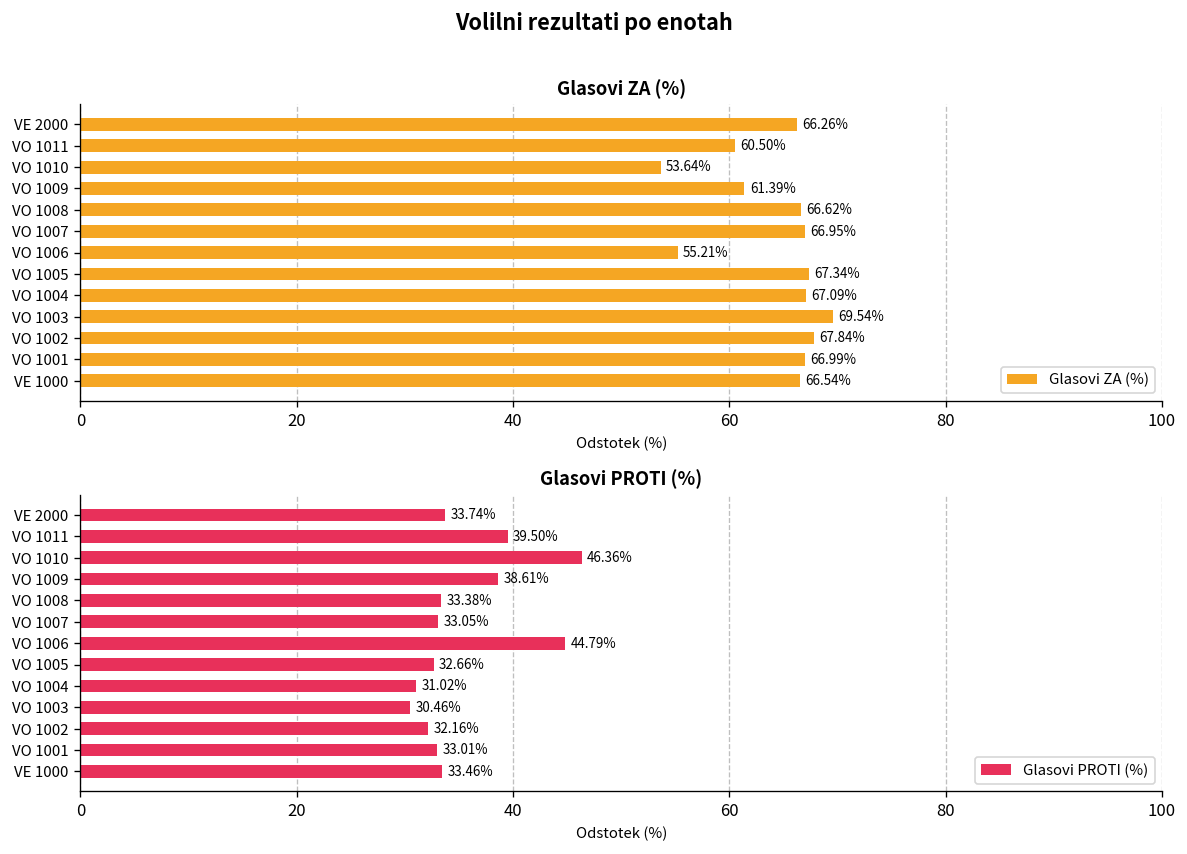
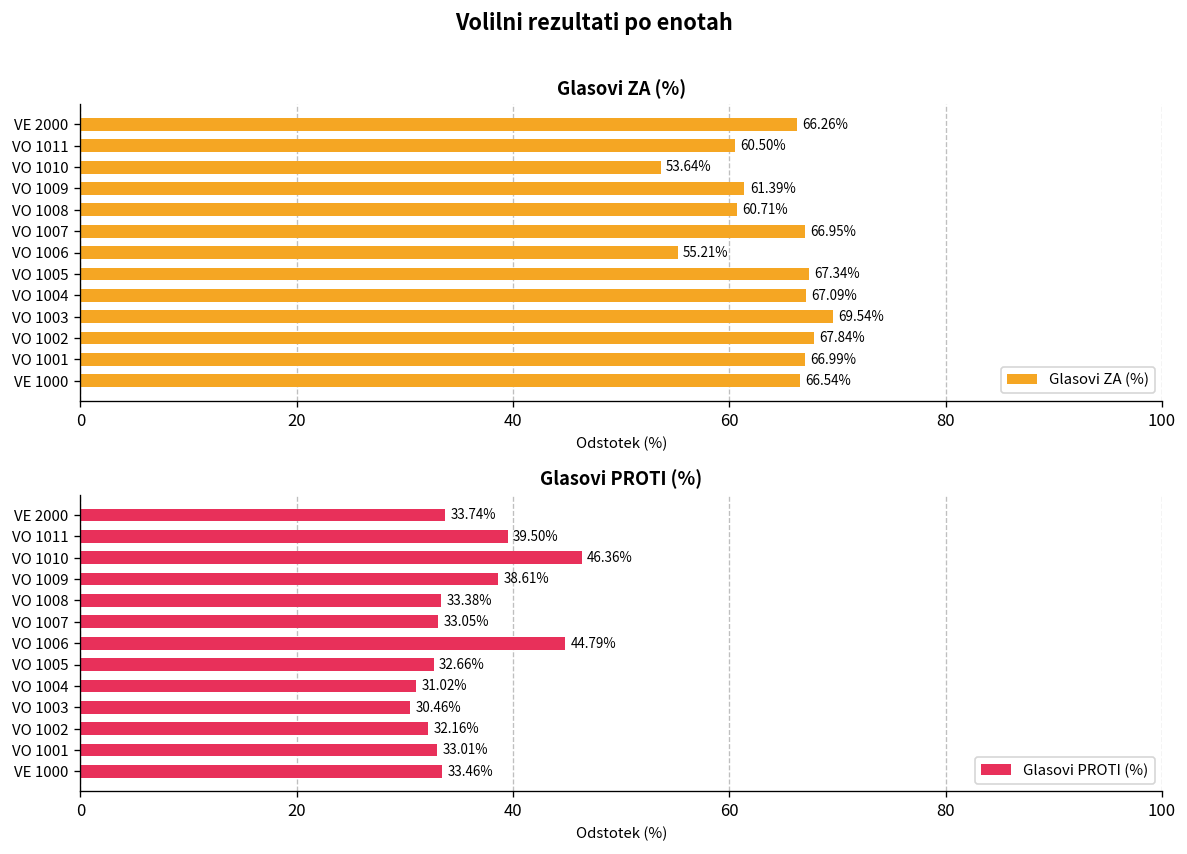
Glasovi ZA (%), VO 1008: 66.62% -> 60.71%
